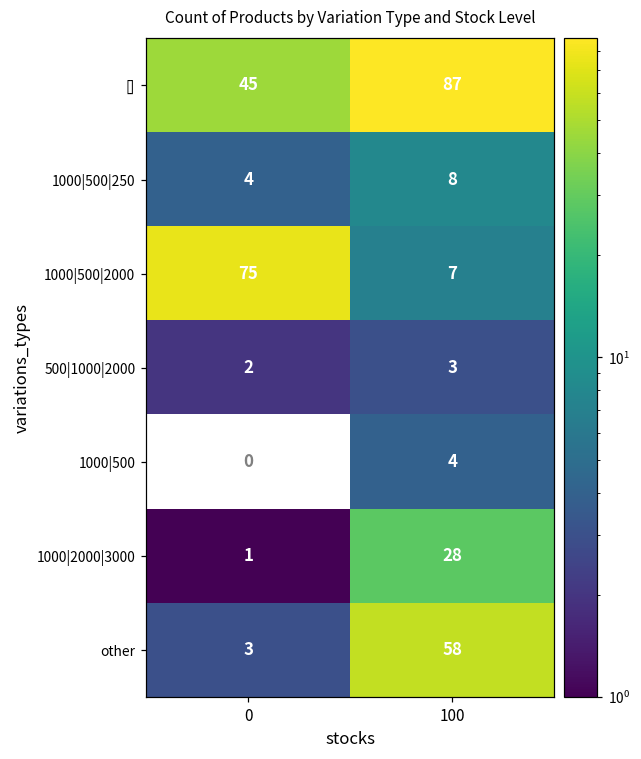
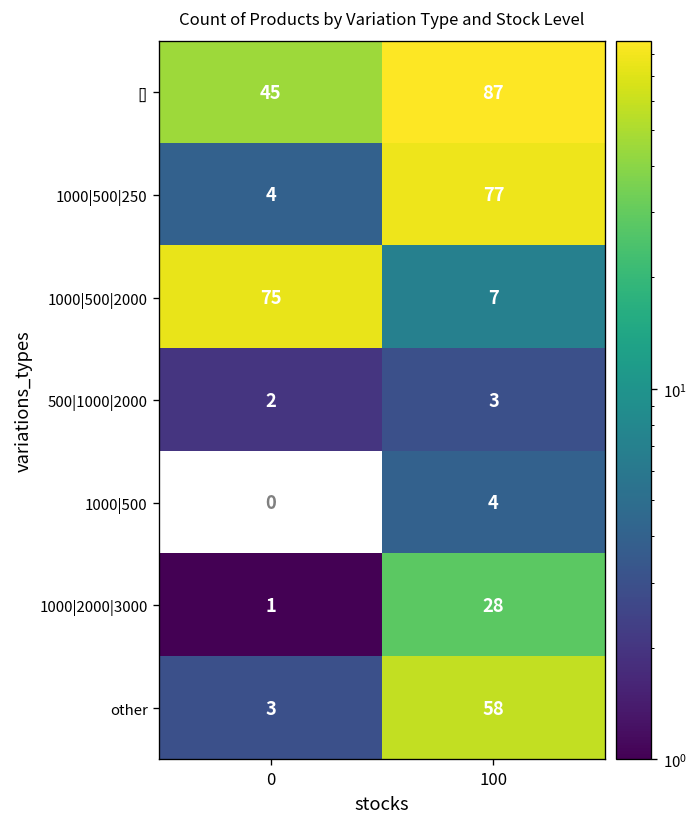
1000|500|250, 100: 8 -> 77
